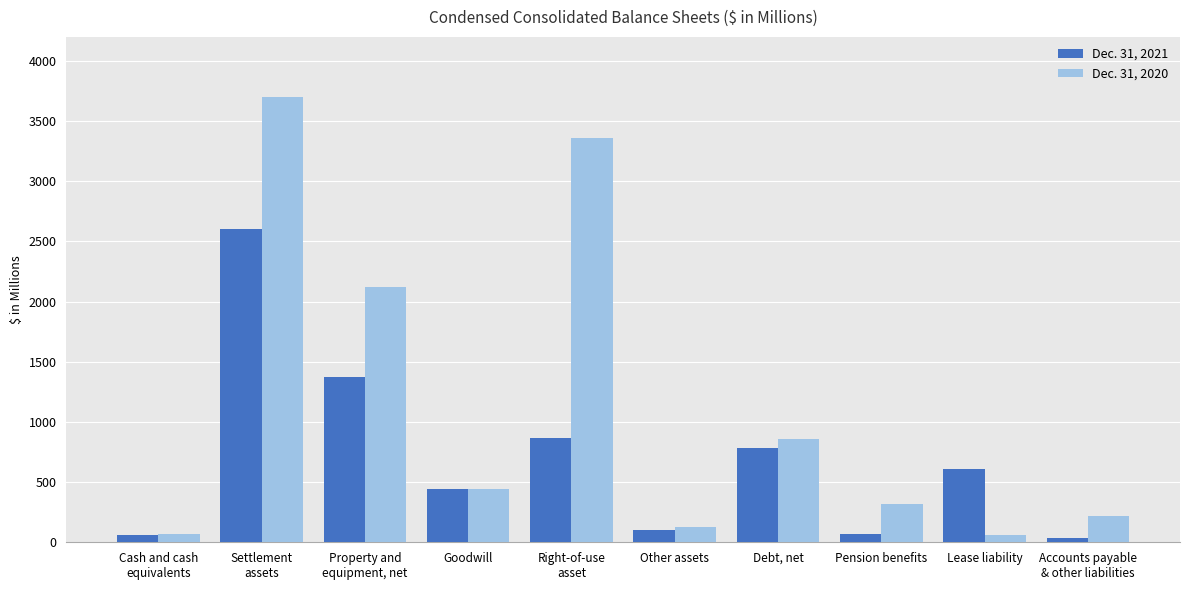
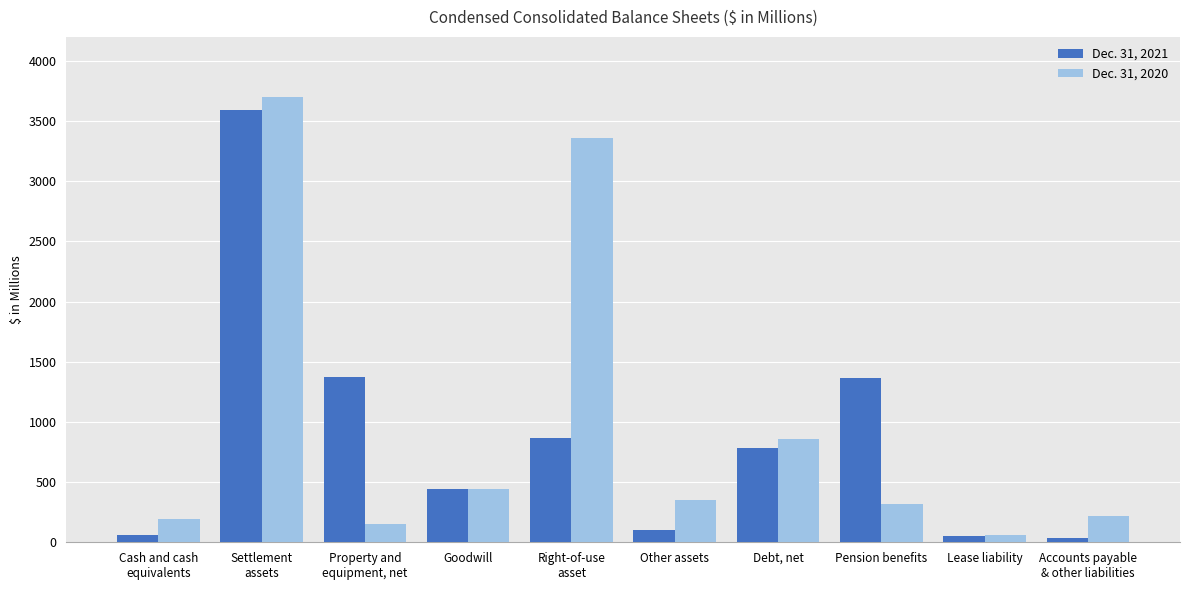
Dec. 31, 2020, Cash and cash equivalents: 70 -> 200
Dec. 31, 2021, Settlement assets: 2600 -> 3590
Dec. 31, 2020, Property and equipment, net: 2130 -> 150
Dec. 31, 2020, Other assets: 130 -> 350
Dec. 31, 2021, Pension benefits: 70 -> 1370
Dec. 31, 2021, Lease liability: 610 -> 60
